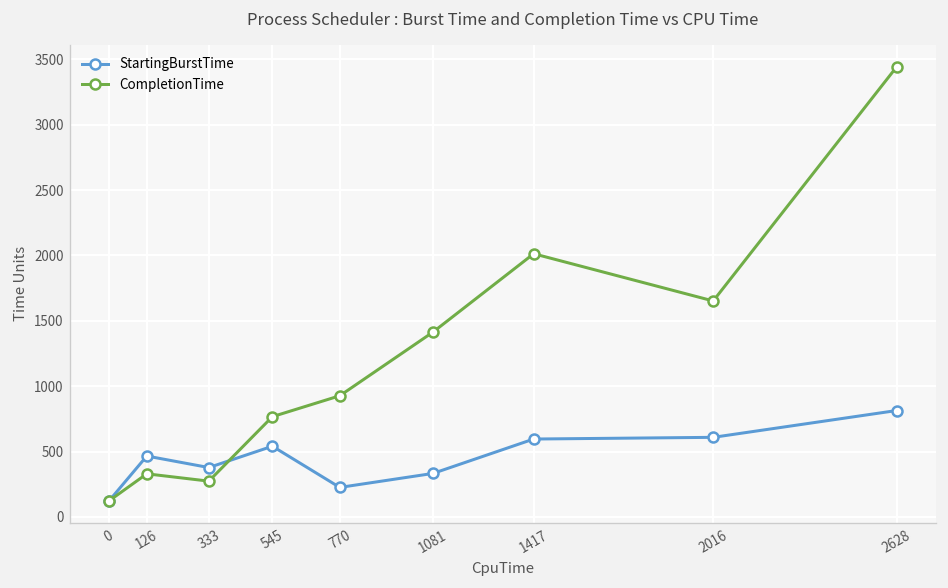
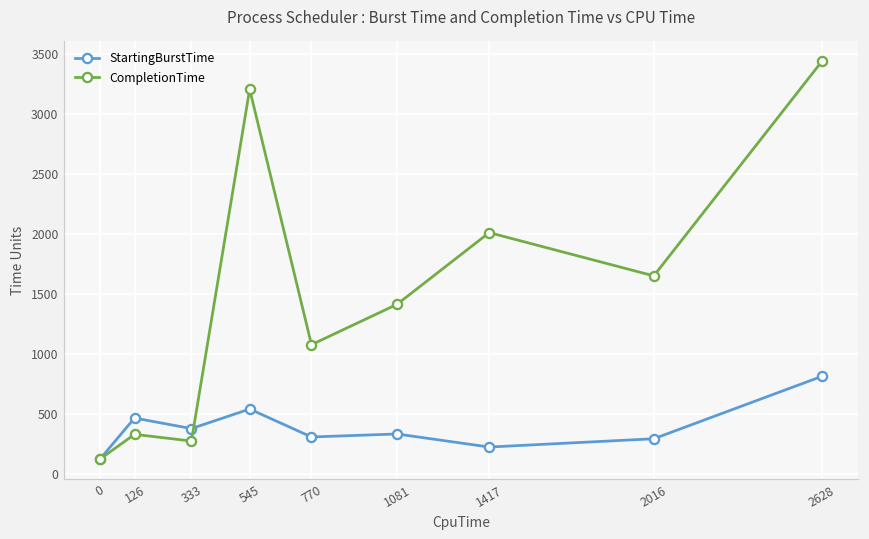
CompletionTime, 545: 770 -> 3210
StartingBurstTime, 770: 230 -> 310
CompletionTime, 770: 930 -> 1080
StartingBurstTime, 1417: 600 -> 220
StartingBurstTime, 2016: 610 -> 290
